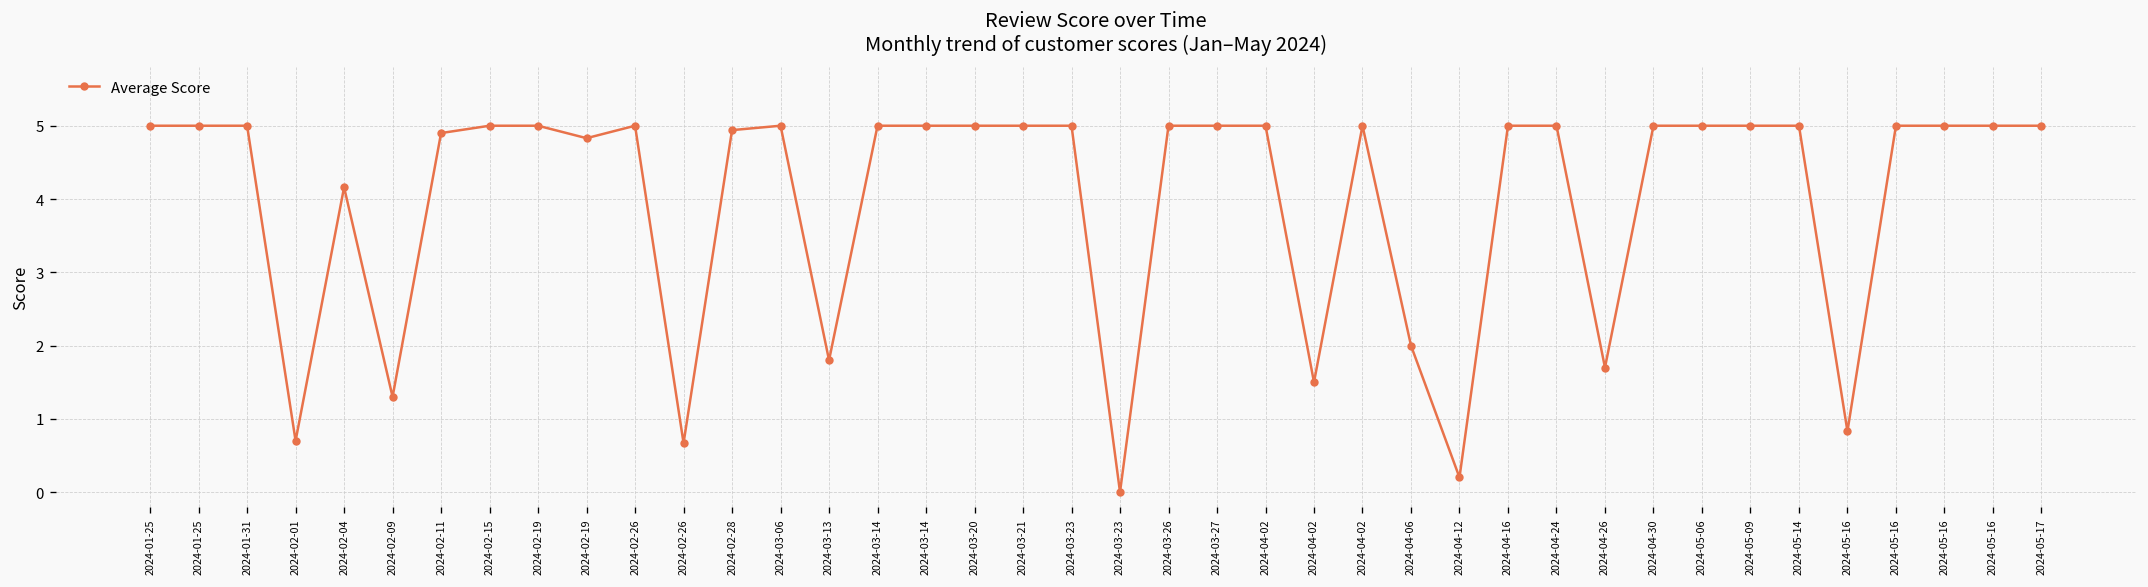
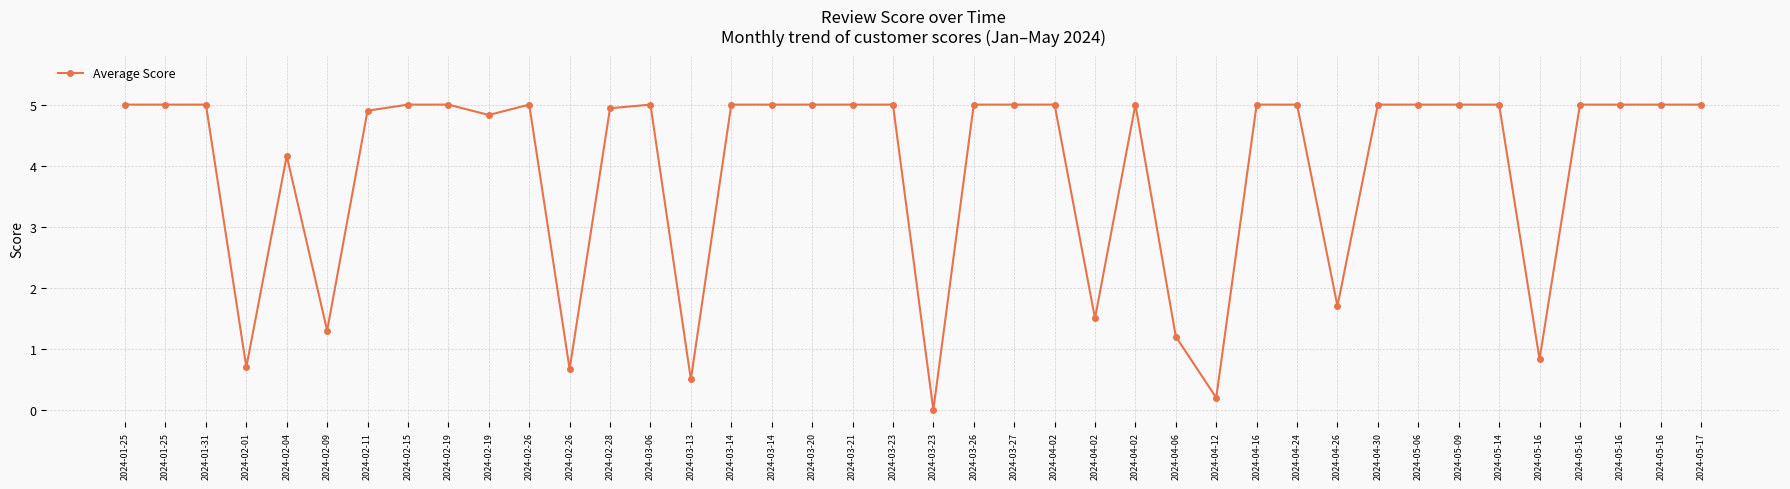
2024-03-13: 1.8 -> 0.5
2024-04-06: 2.0 -> 1.2
